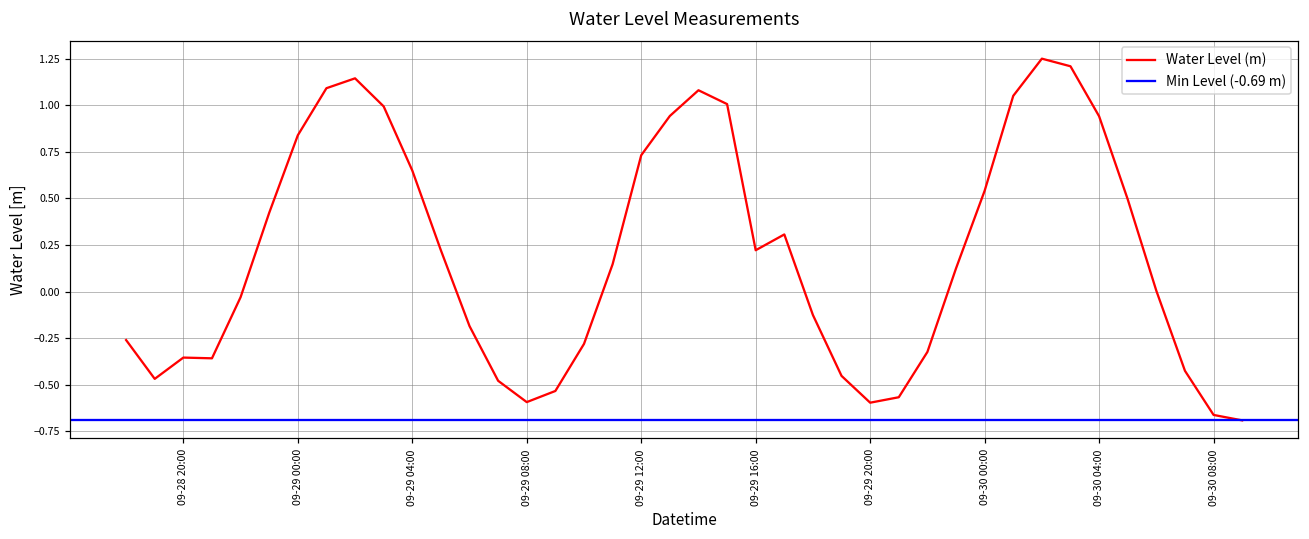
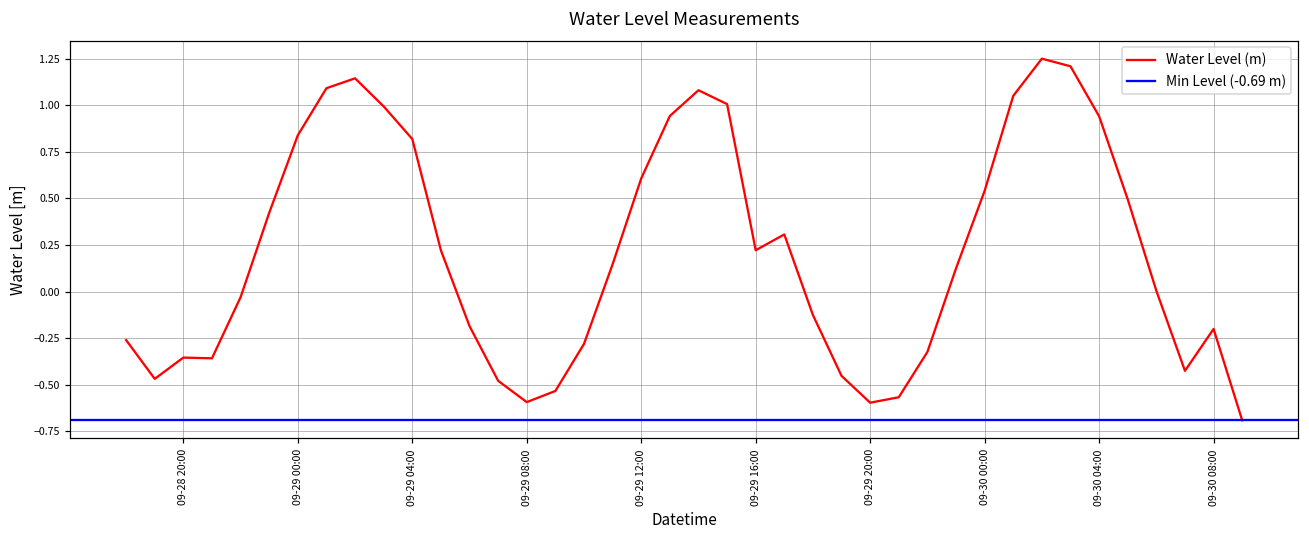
09-29 04:00: 0.65 -> 0.82
09-29 12:00: 0.73 -> 0.61
09-30 08:00: -0.66 -> -0.20
